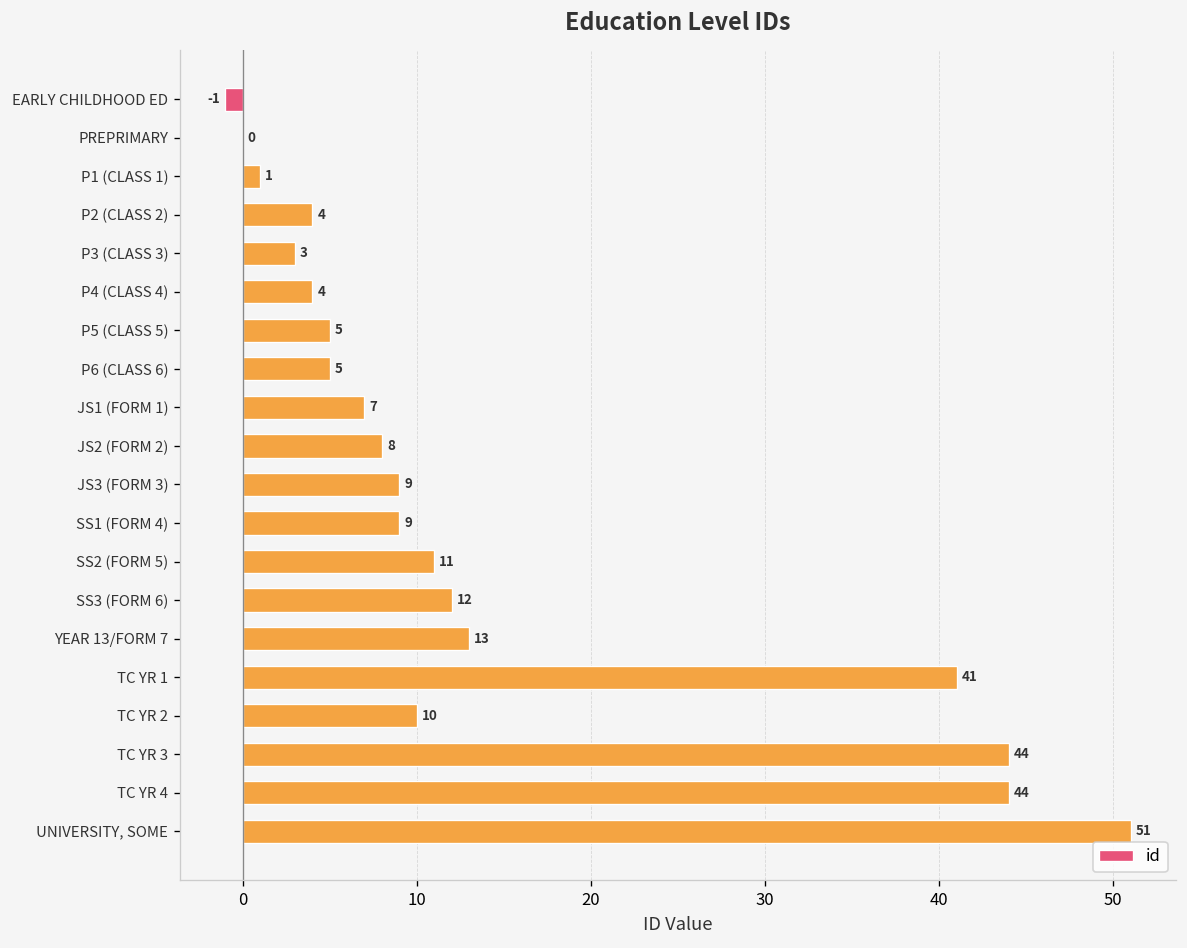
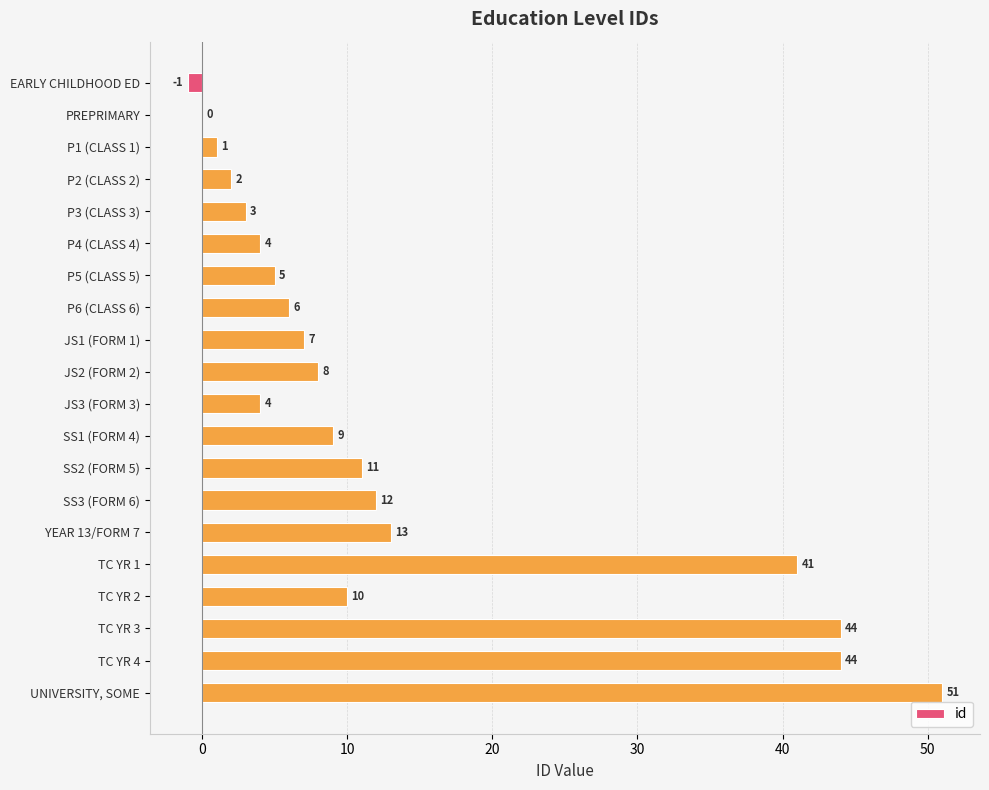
P2 (CLASS 2): 4 -> 2
P6 (CLASS 6): 5 -> 6
JS3 (FORM 3): 9 -> 4
